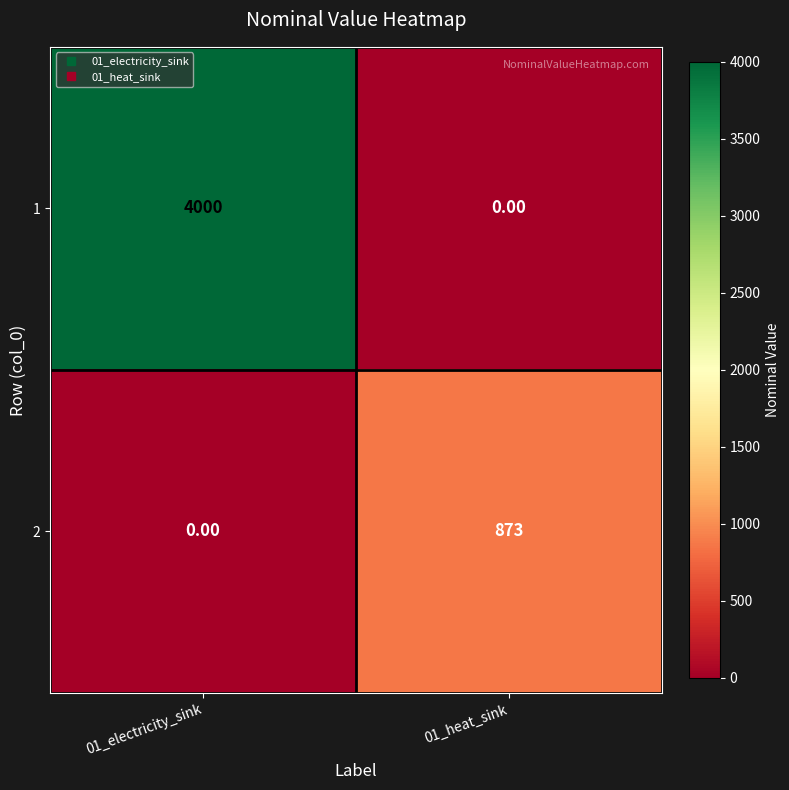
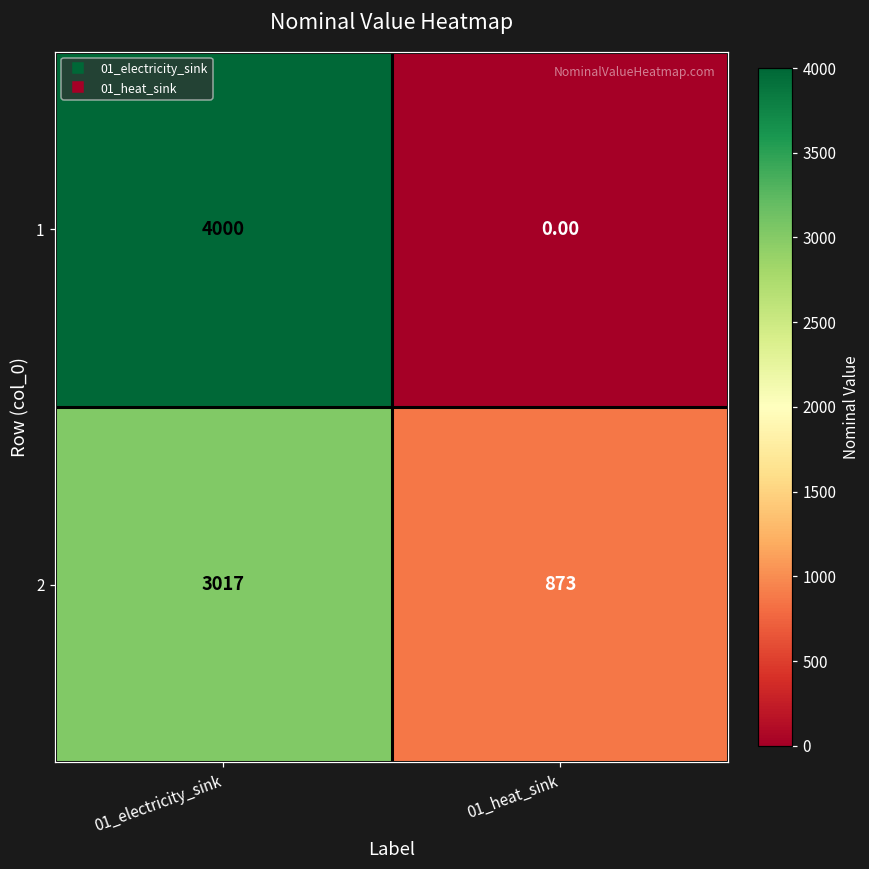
2, 01_electricity_sink: 0.00 -> 3017
